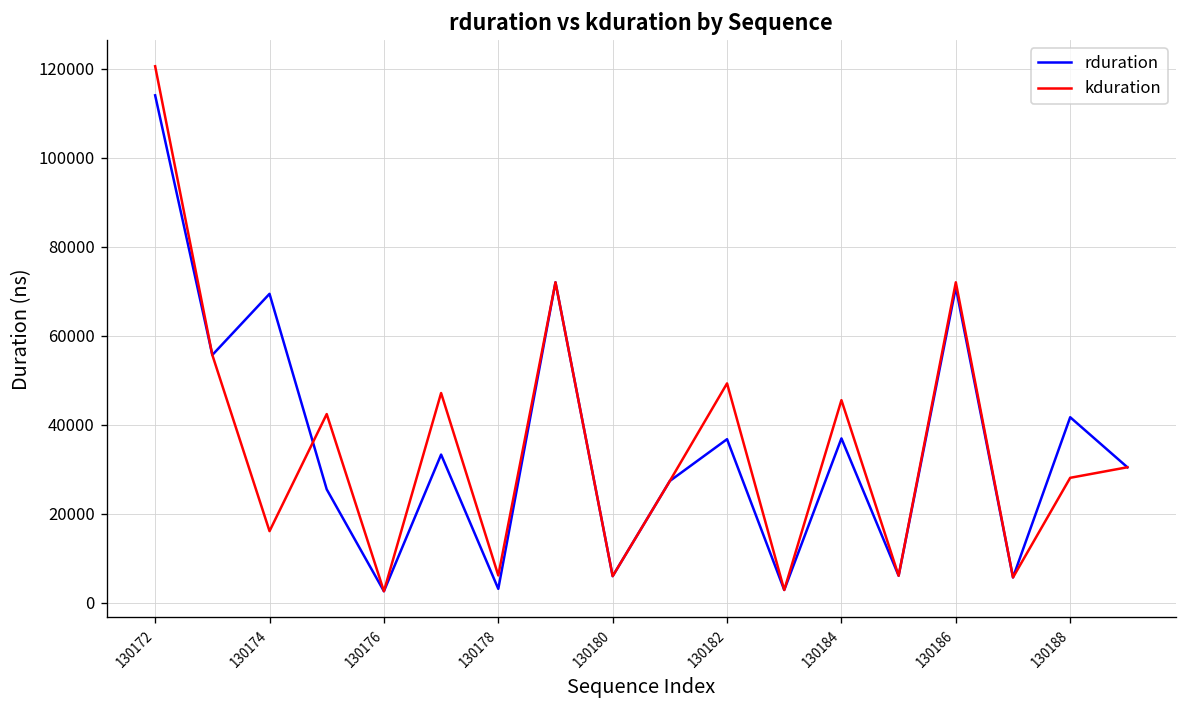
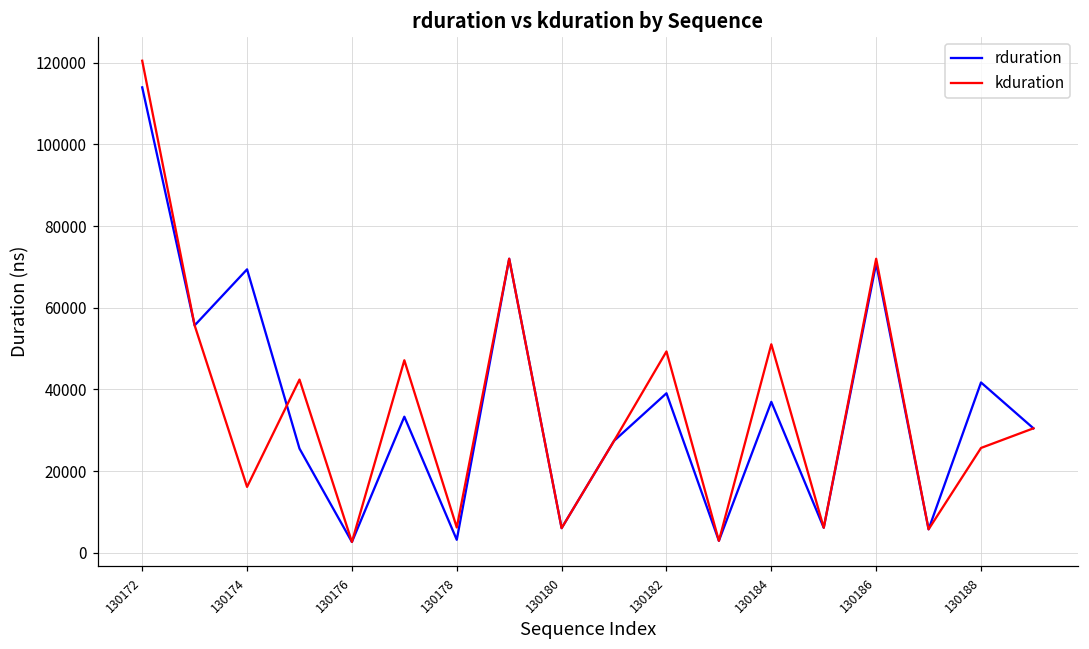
rduration, 130182: 37000 -> 39000
kduration, 130184: 46000 -> 51000
kduration, 130188: 28000 -> 26000
